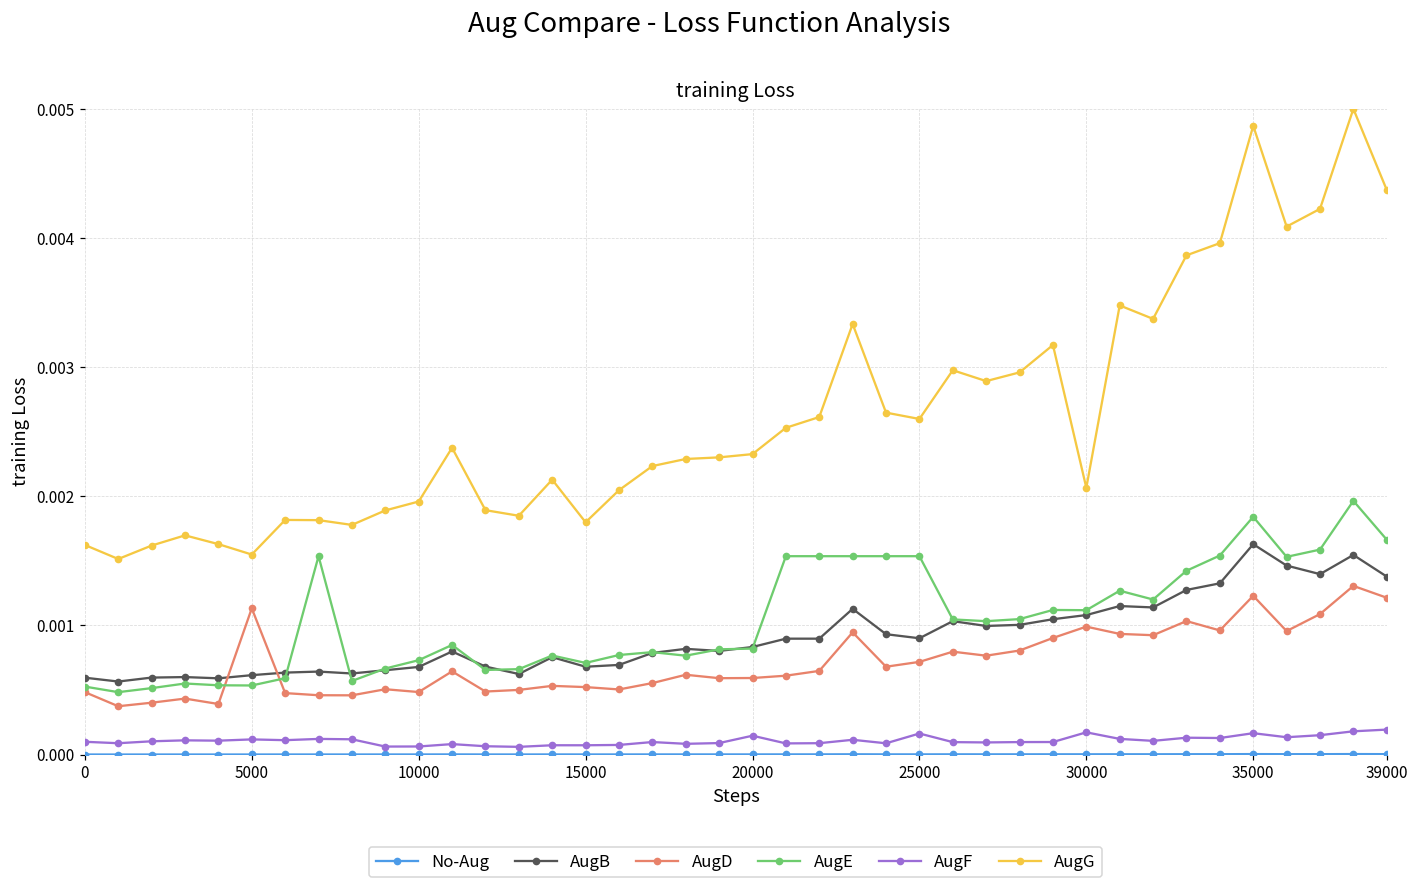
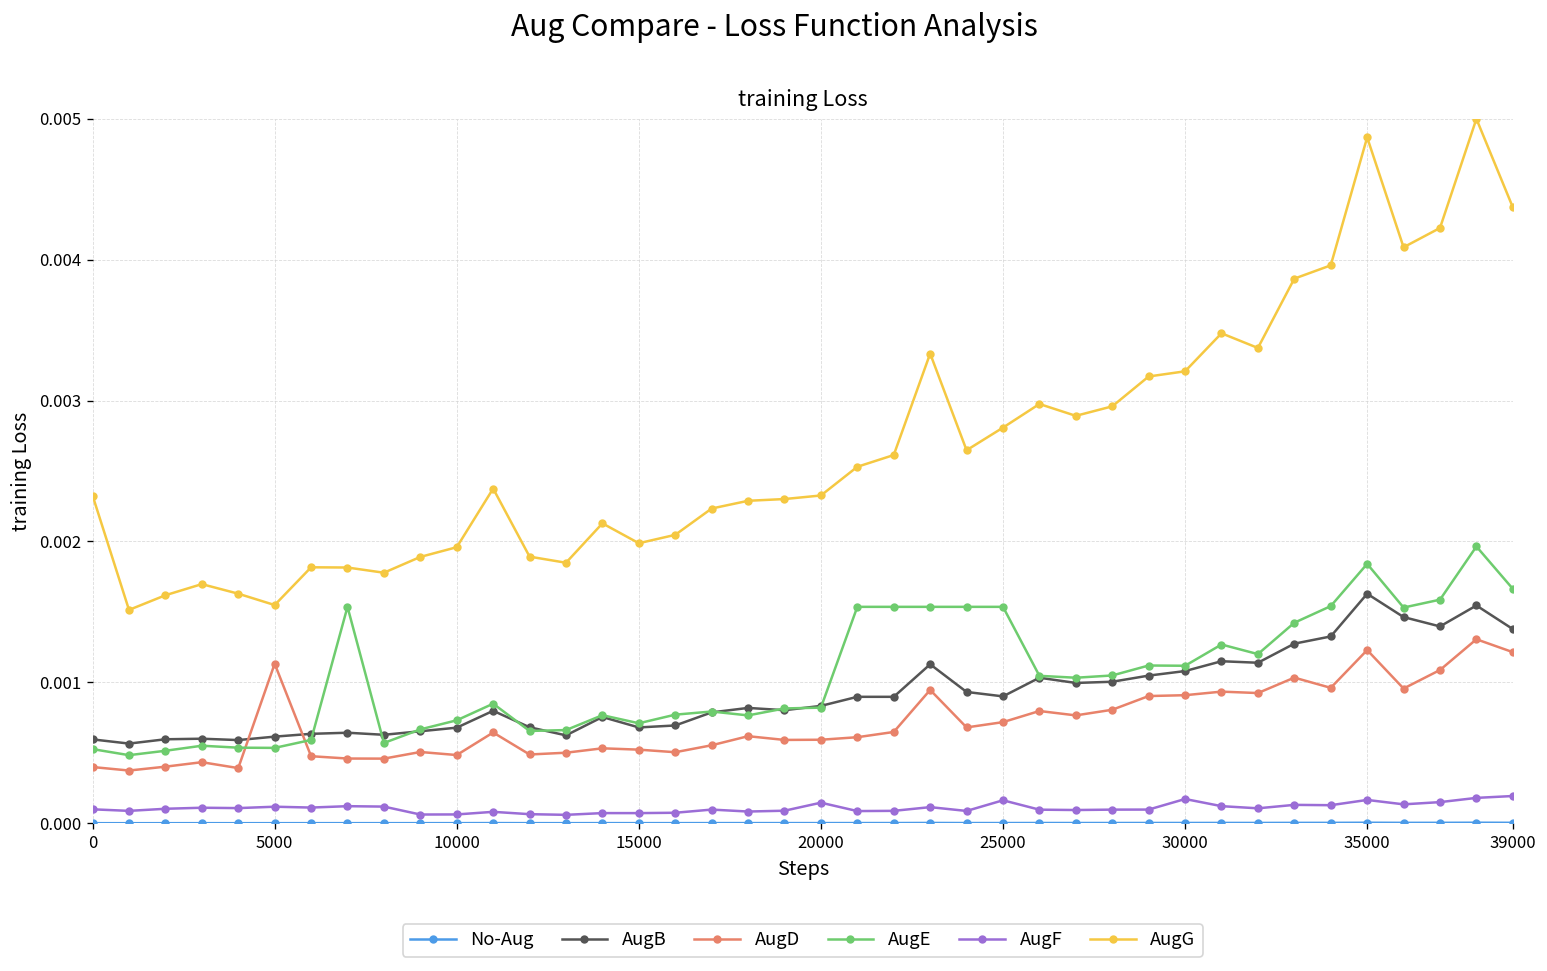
AugD, 0: 0.00048 -> 0.00040
AugG, 0: 0.00162 -> 0.00233
AugG, 15000: 0.00180 -> 0.00199
AugG, 25000: 0.00260 -> 0.00281
AugD, 30000: 0.00099 -> 0.00091
AugG, 30000: 0.00207 -> 0.00321
